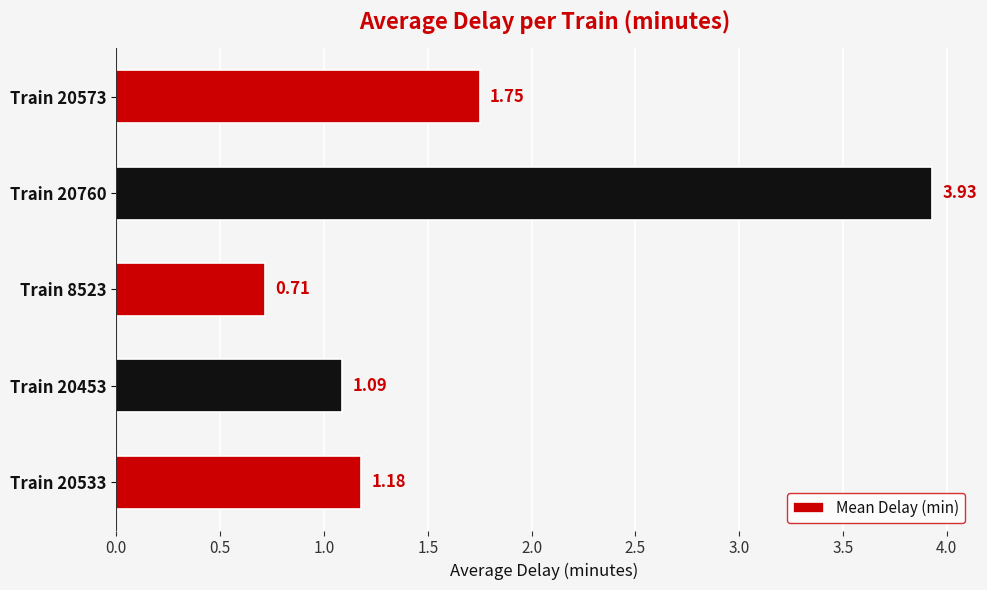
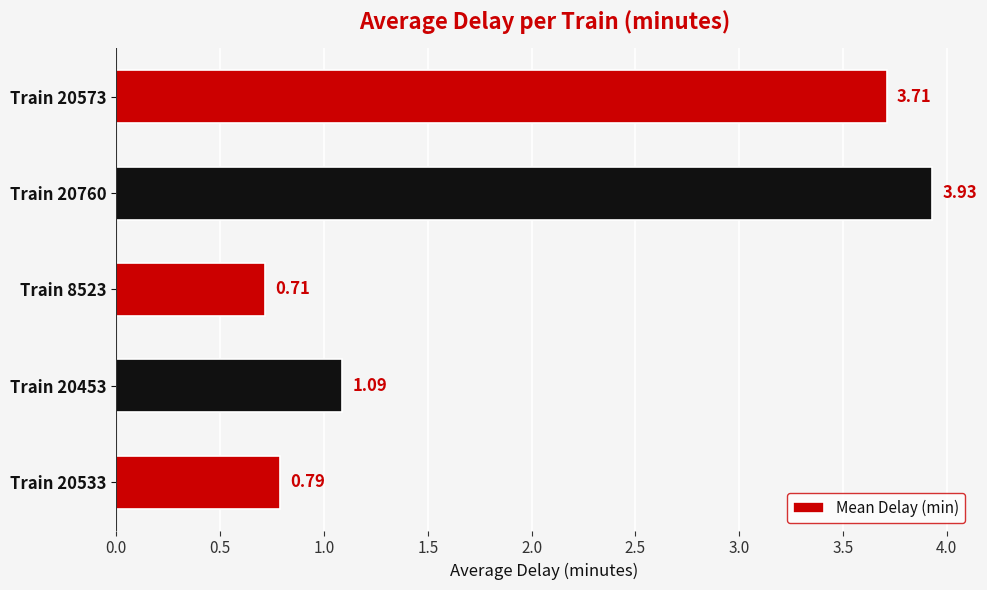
Train 20573: 1.75 -> 3.71
Train 20533: 1.18 -> 0.79
